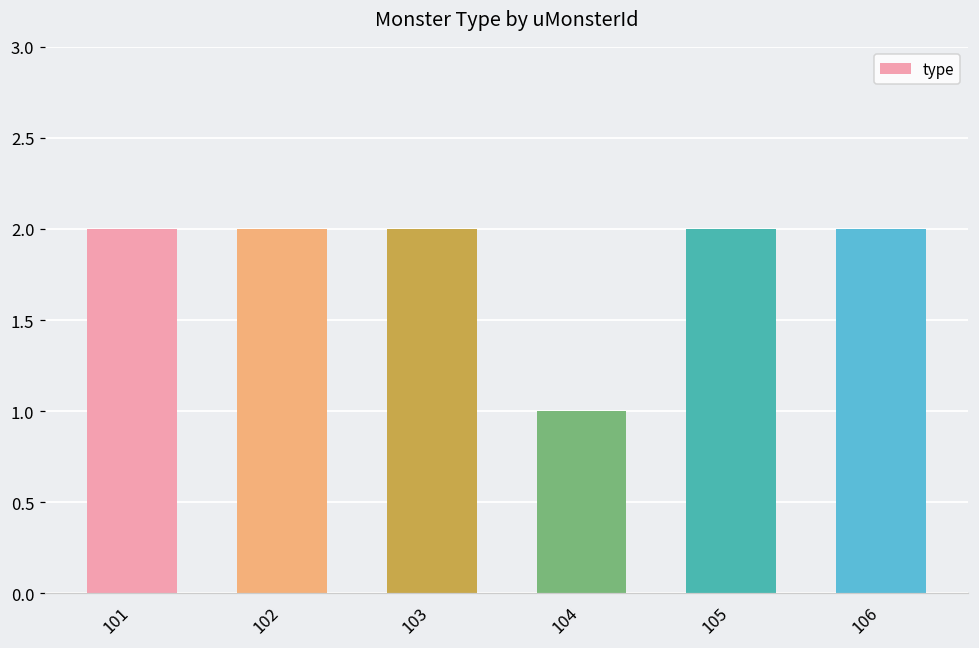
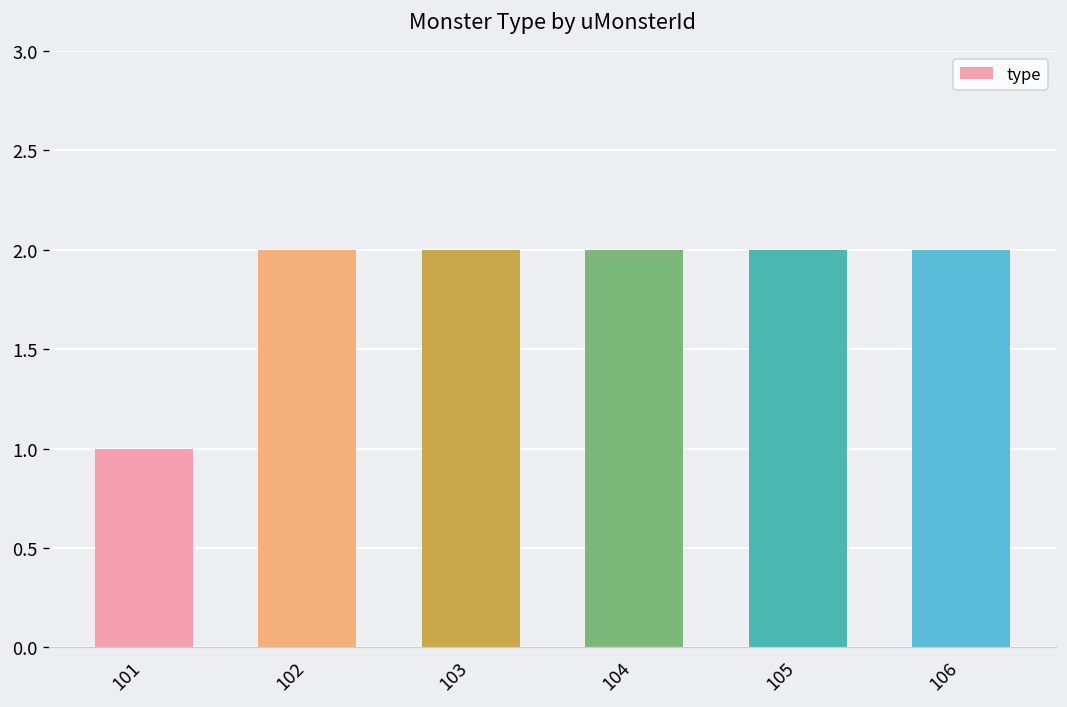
101: 2 -> 1
104: 1 -> 2
